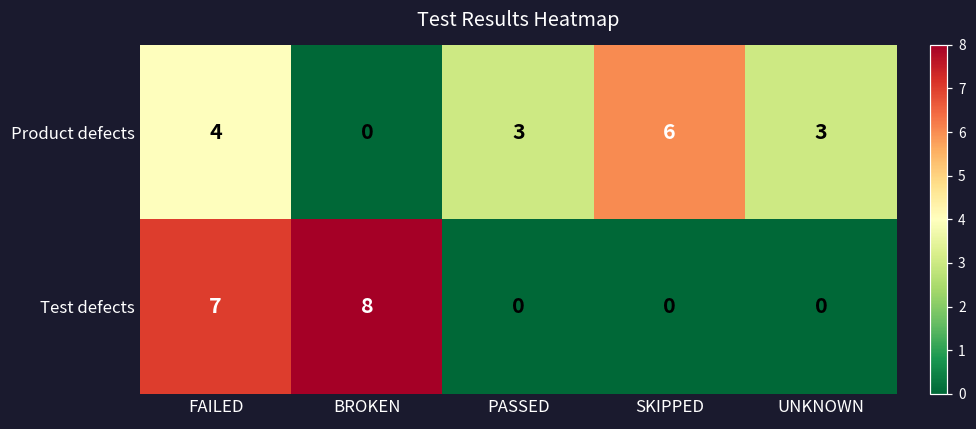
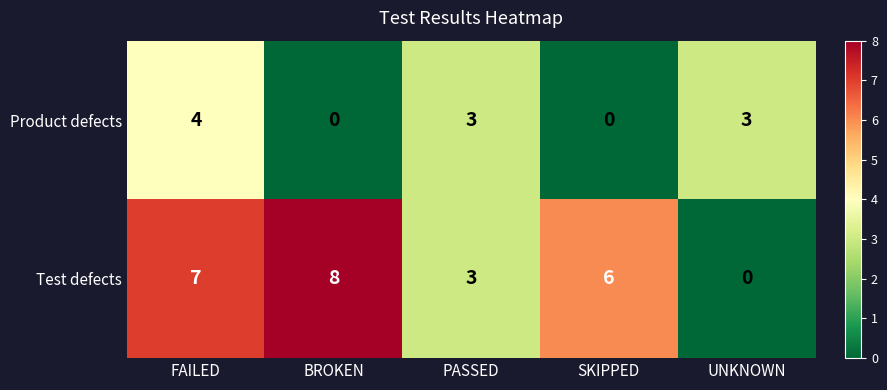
Product defects, SKIPPED: 6 -> 0
Test defects, PASSED: 0 -> 3
Test defects, SKIPPED: 0 -> 6
